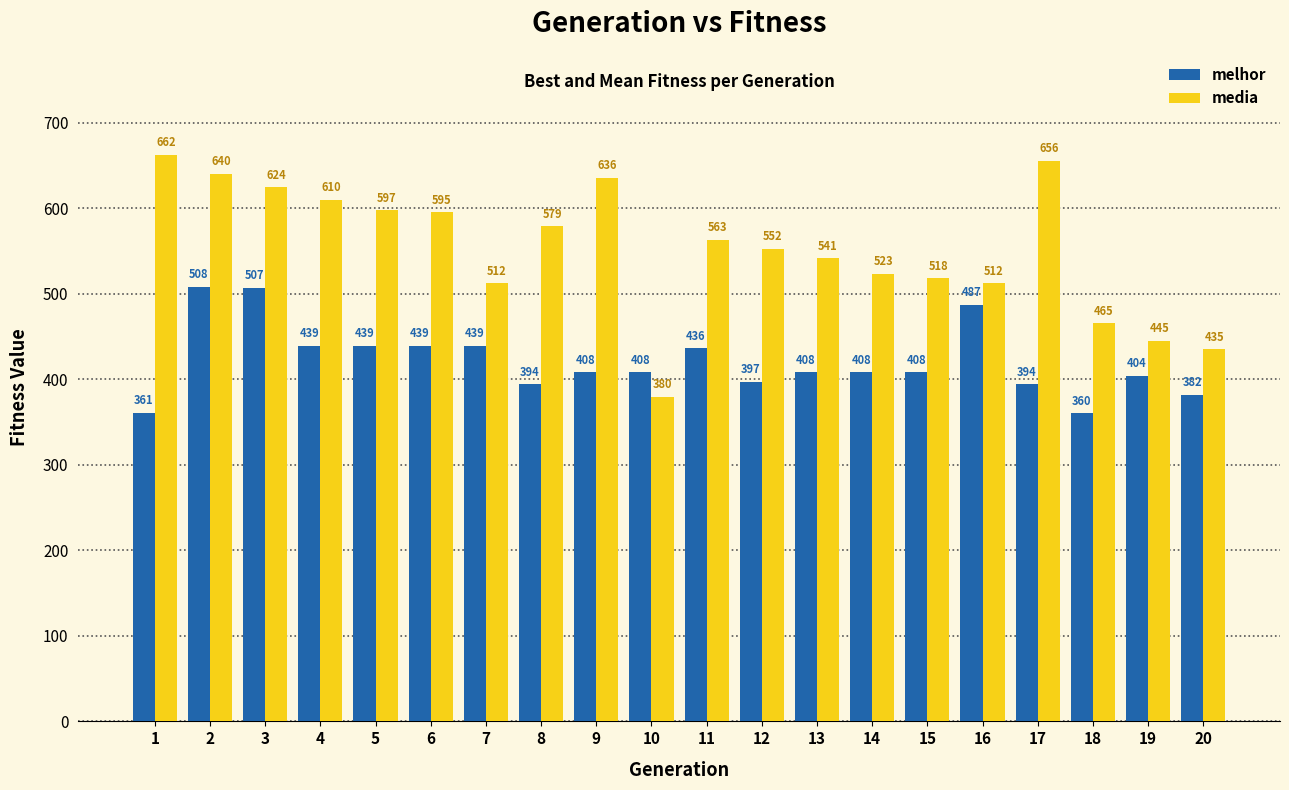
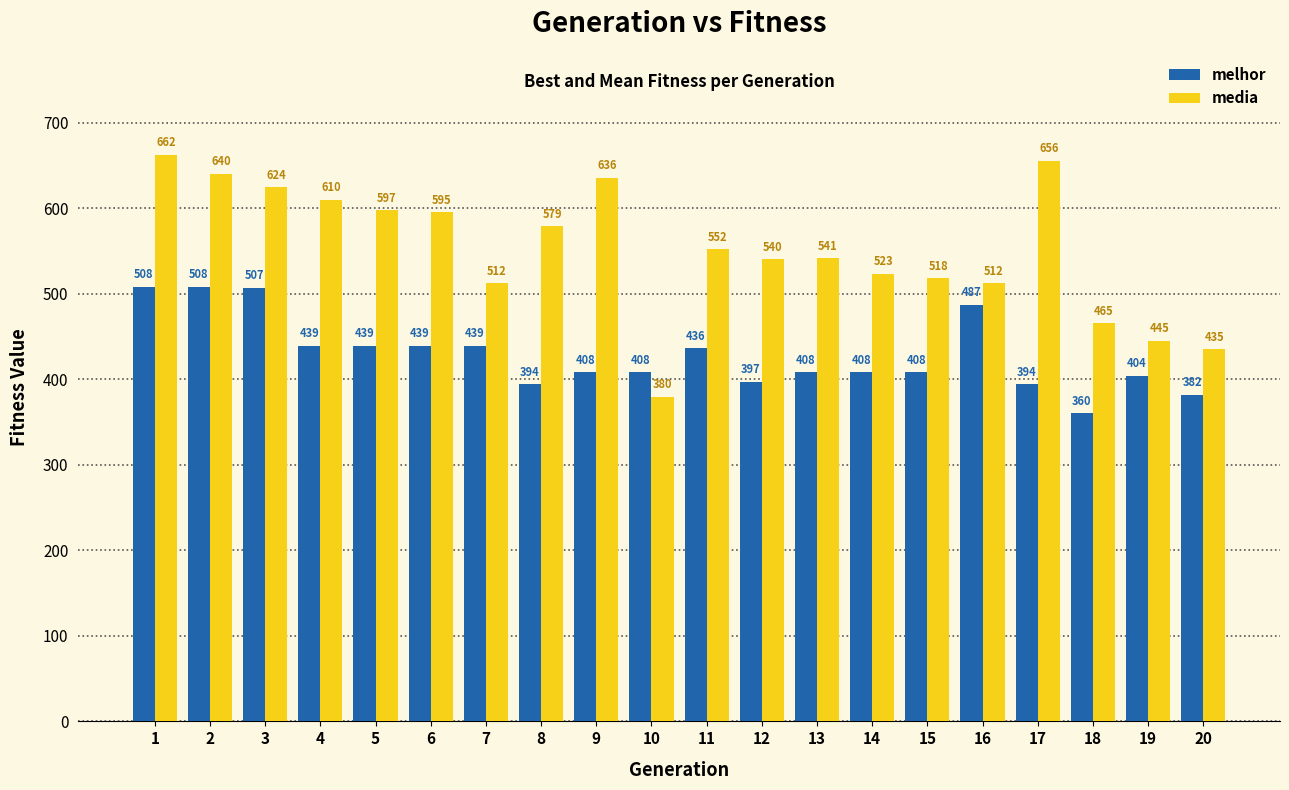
melhor, 1: 361 -> 508
media, 11: 563 -> 552
media, 12: 552 -> 540
